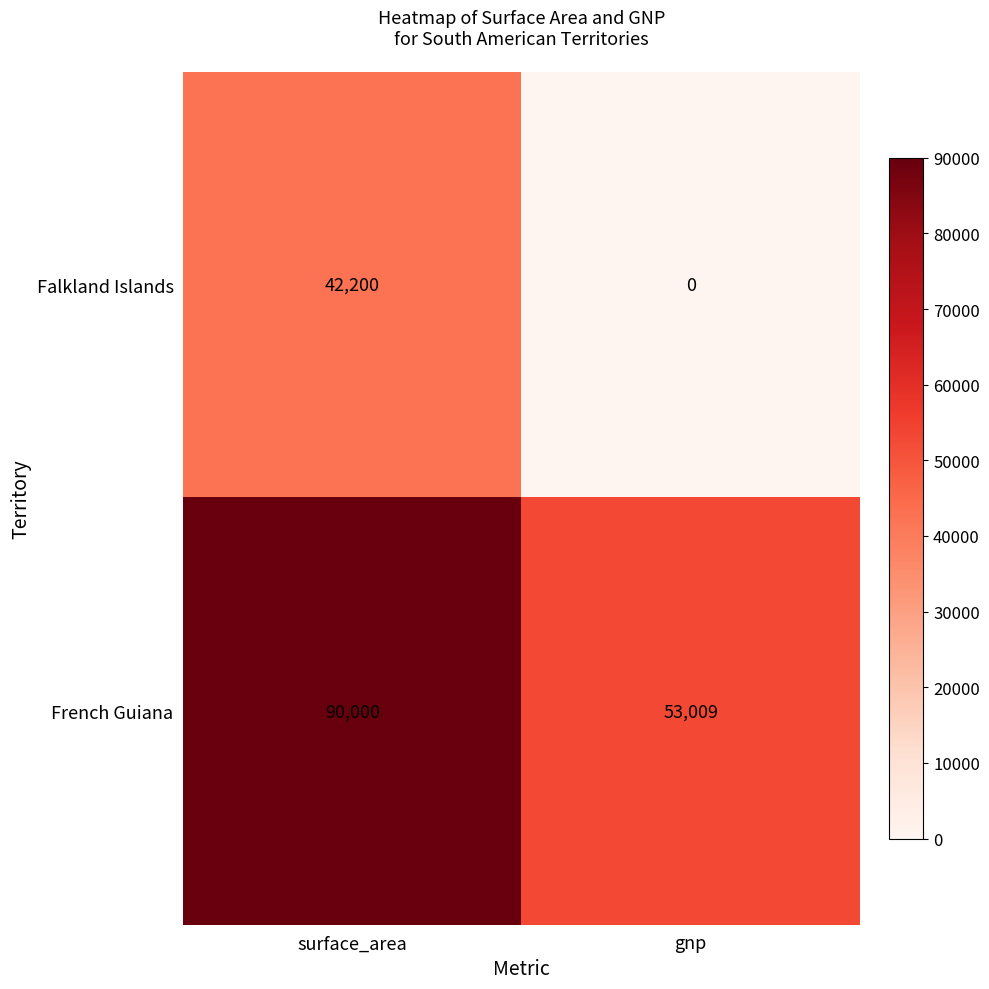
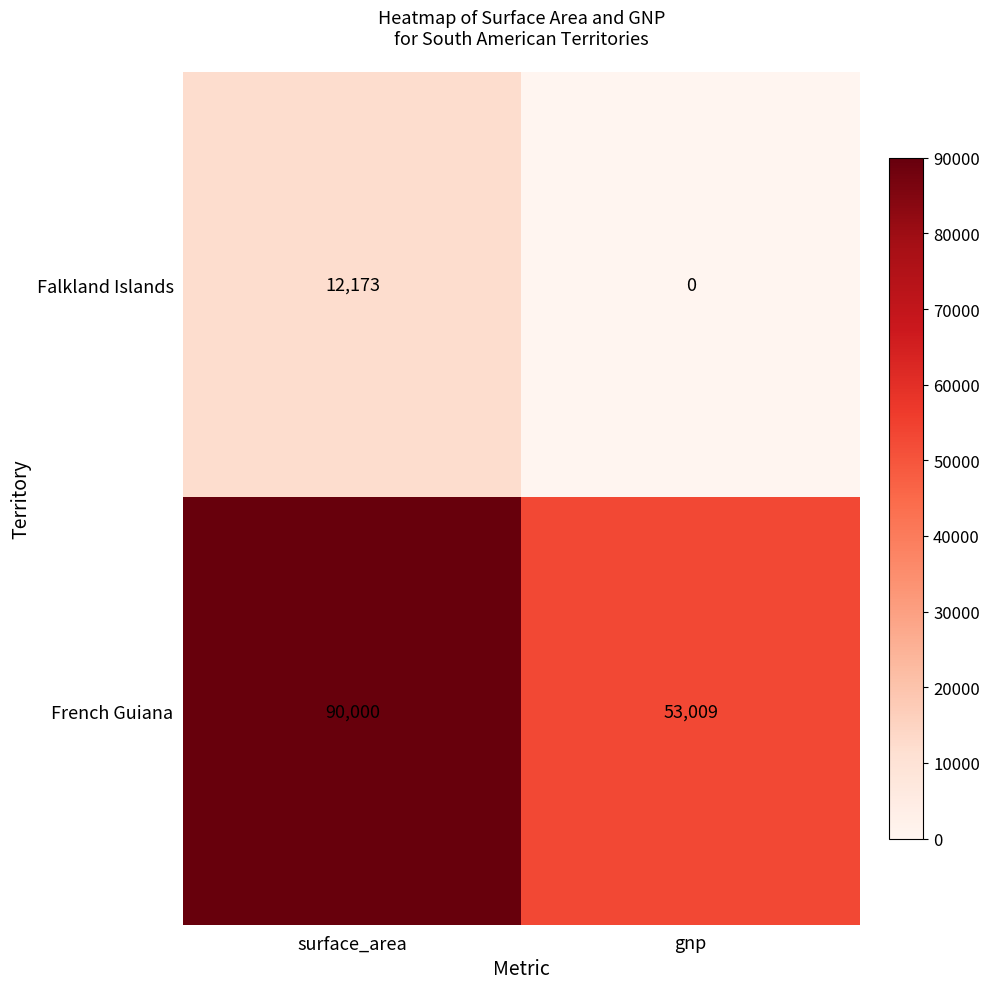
Falkland Islands, surface_area: 42,200 -> 12,173
